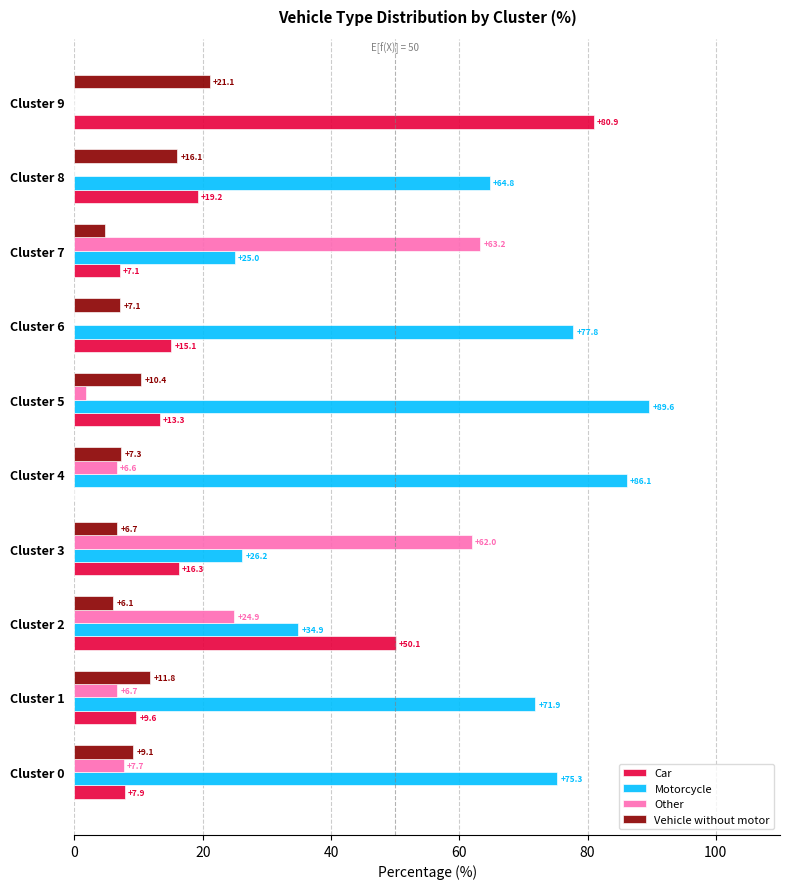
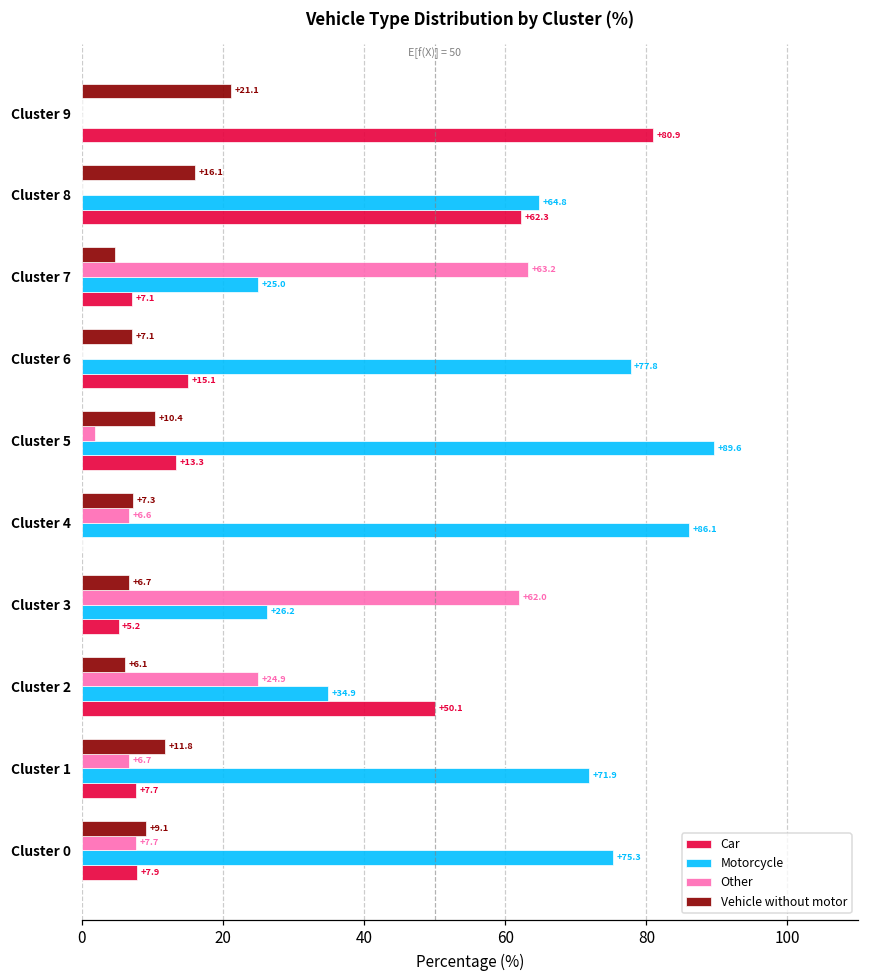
Car, Cluster 8: +19.2 -> +62.3
Car, Cluster 3: +16.3 -> +5.2
Car, Cluster 1: +9.6 -> +7.7
